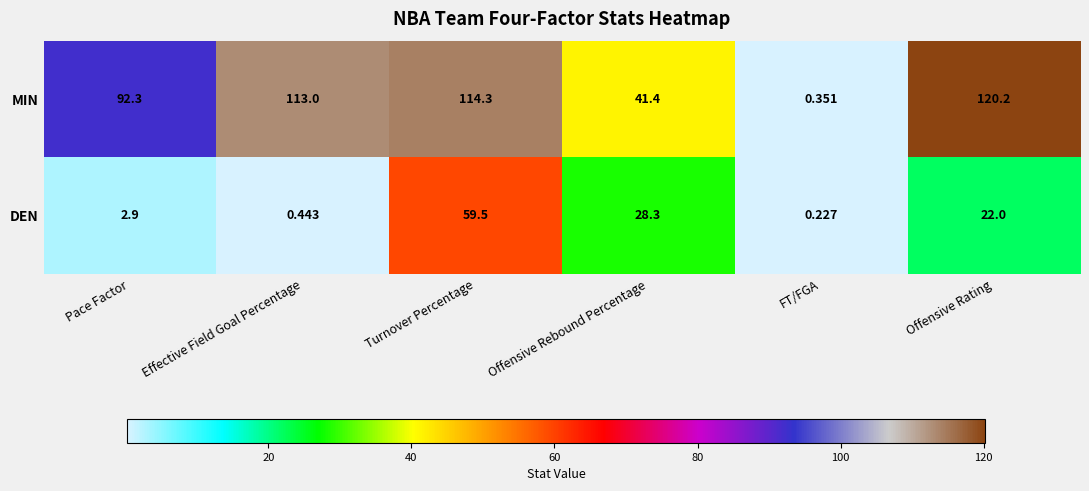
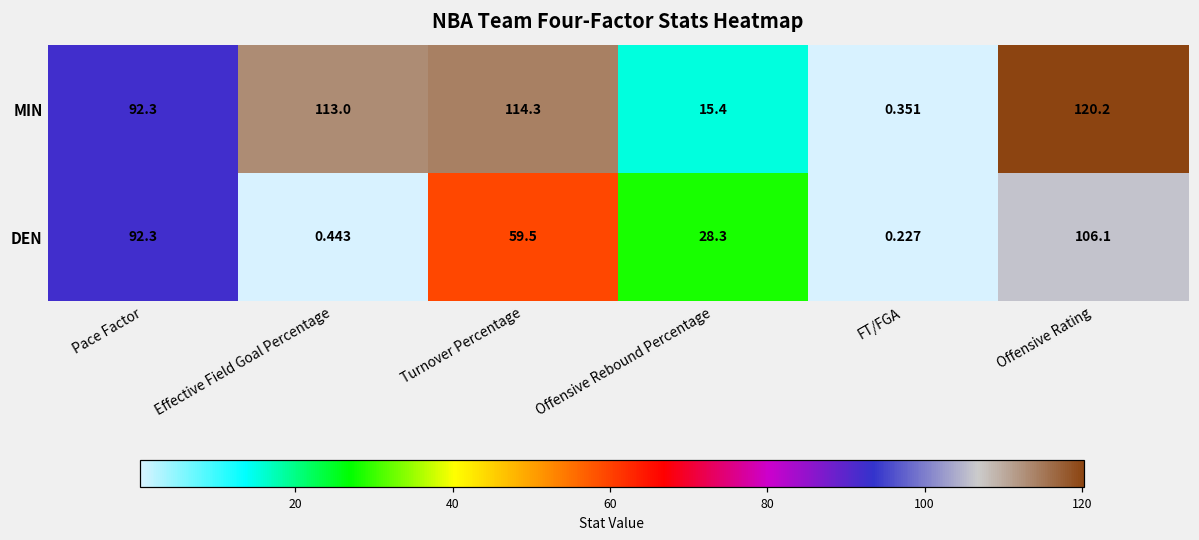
MIN, Offensive Rebound Percentage: 41.4 -> 15.4
DEN, Pace Factor: 2.9 -> 92.3
DEN, Offensive Rating: 22.0 -> 106.1
